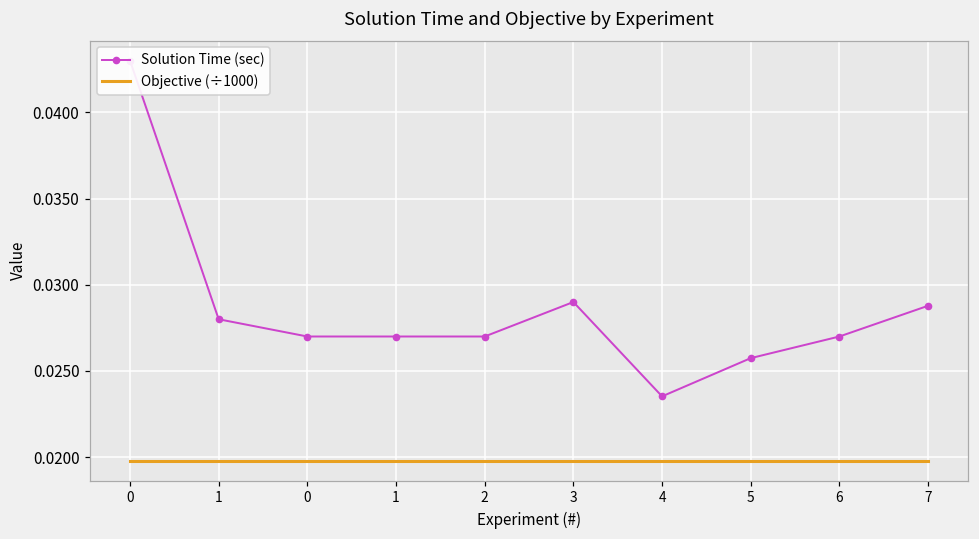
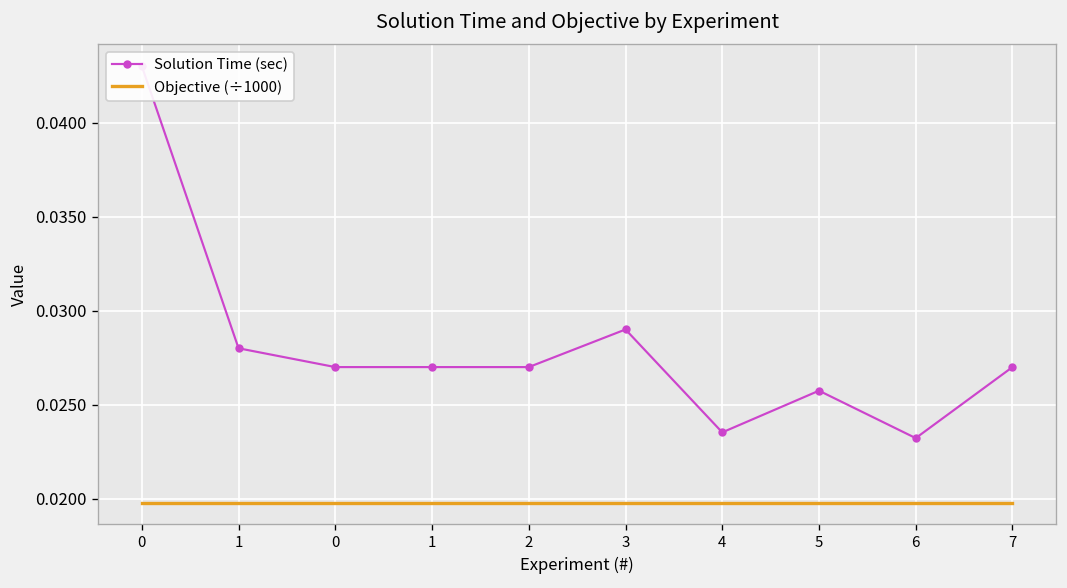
Solution Time (sec), 6: 0.0270 -> 0.0232
Solution Time (sec), 7: 0.0288 -> 0.0270
